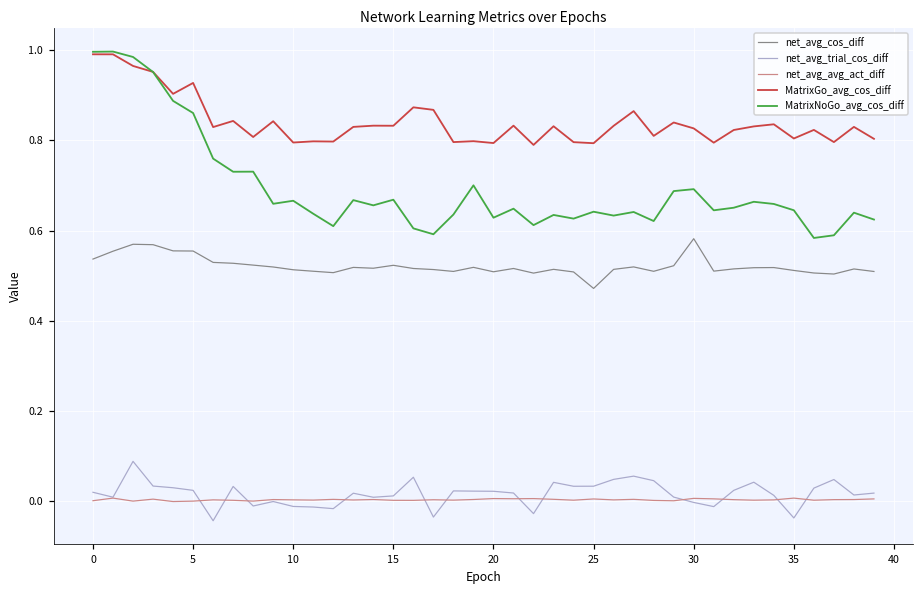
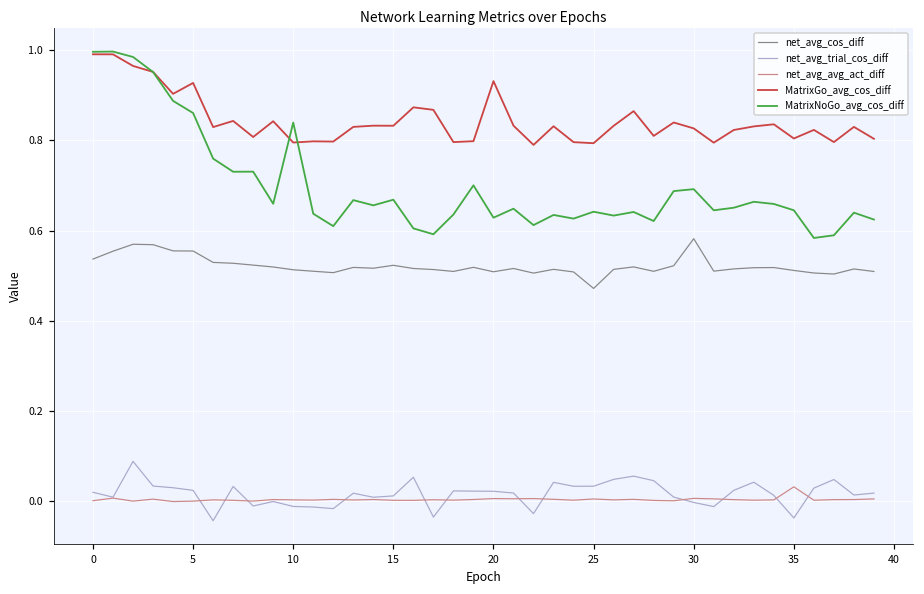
MatrixNoGo_avg_cos_diff, 10: 0.67 -> 0.84
MatrixGo_avg_cos_diff, 20: 0.79 -> 0.93
net_avg_avg_act_diff, 35: 0.01 -> 0.03
